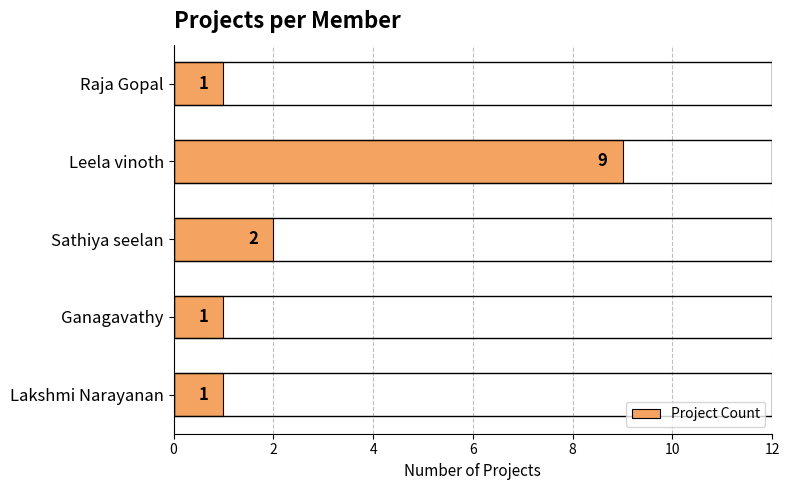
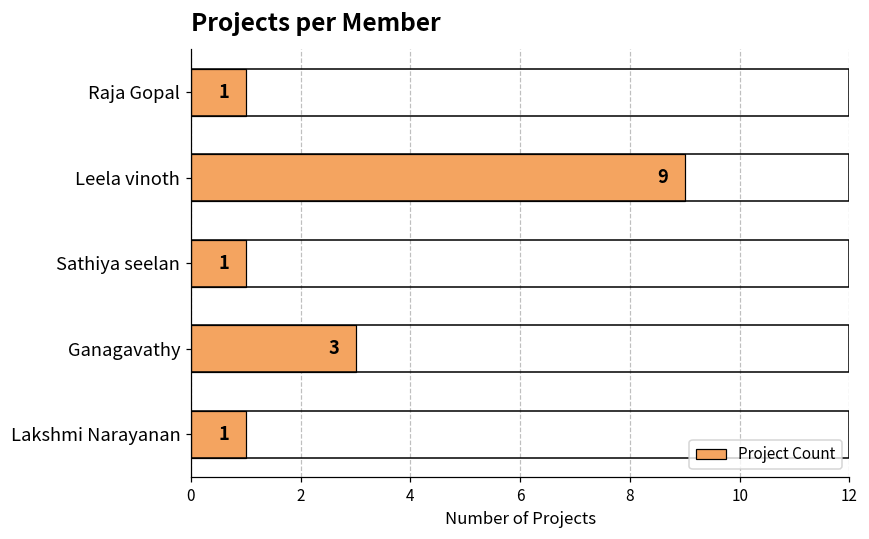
Sathiya seelan: 2 -> 1
Ganagavathy: 1 -> 3
